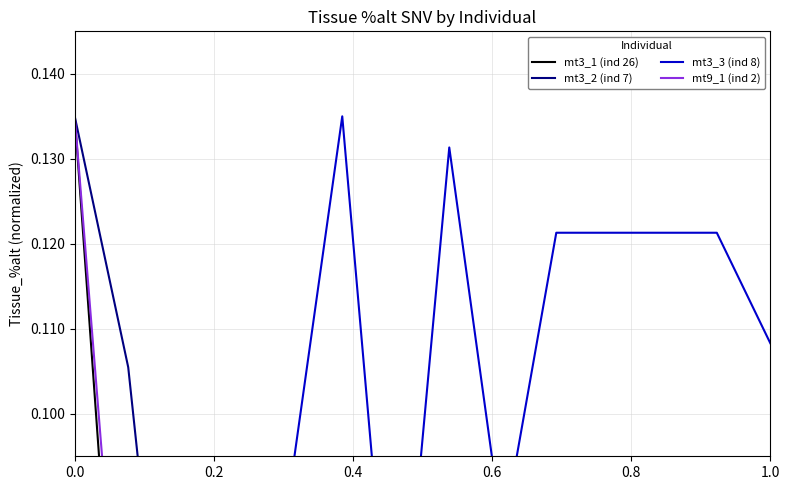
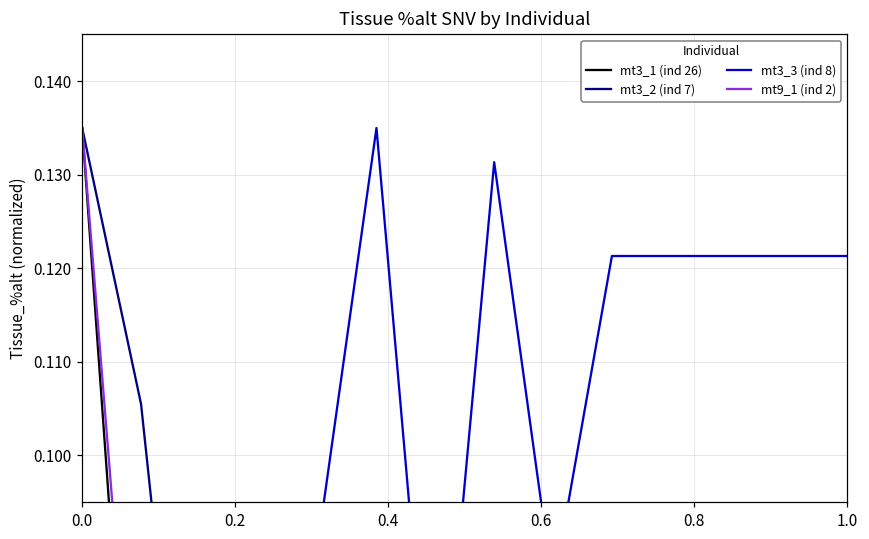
mt3_3 (ind 8), 1.0: 0.108 -> 0.121
